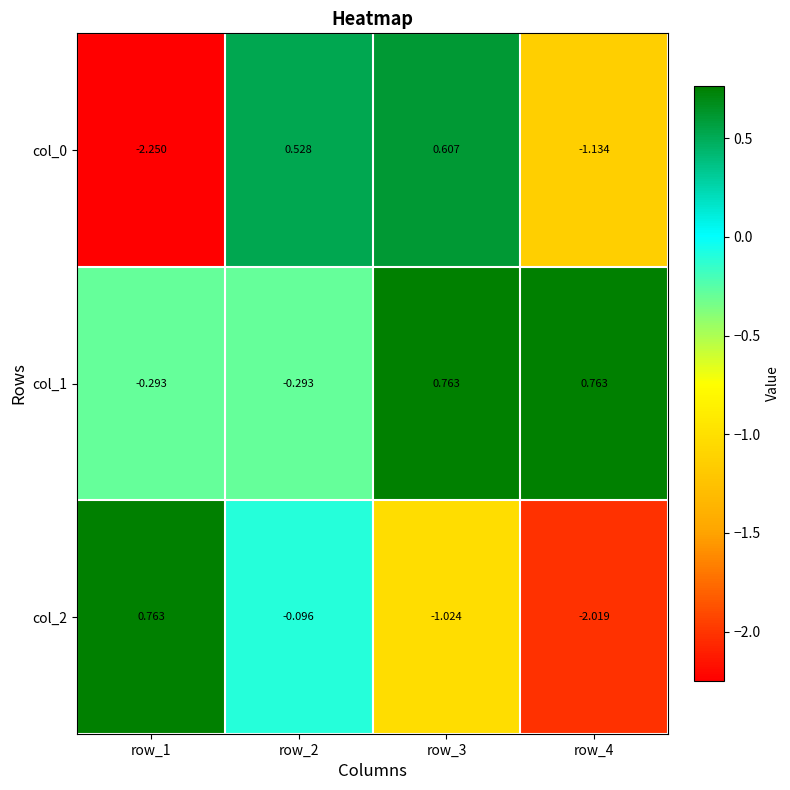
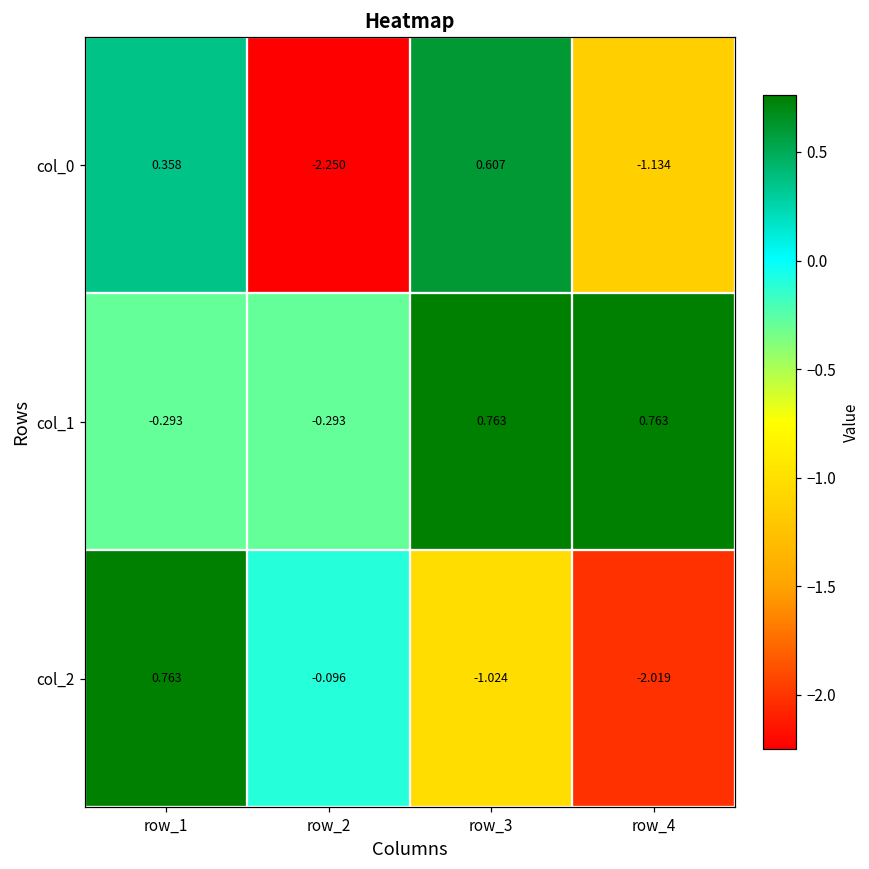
col_0, row_1: -2.250 -> 0.358
col_0, row_2: 0.528 -> -2.250
